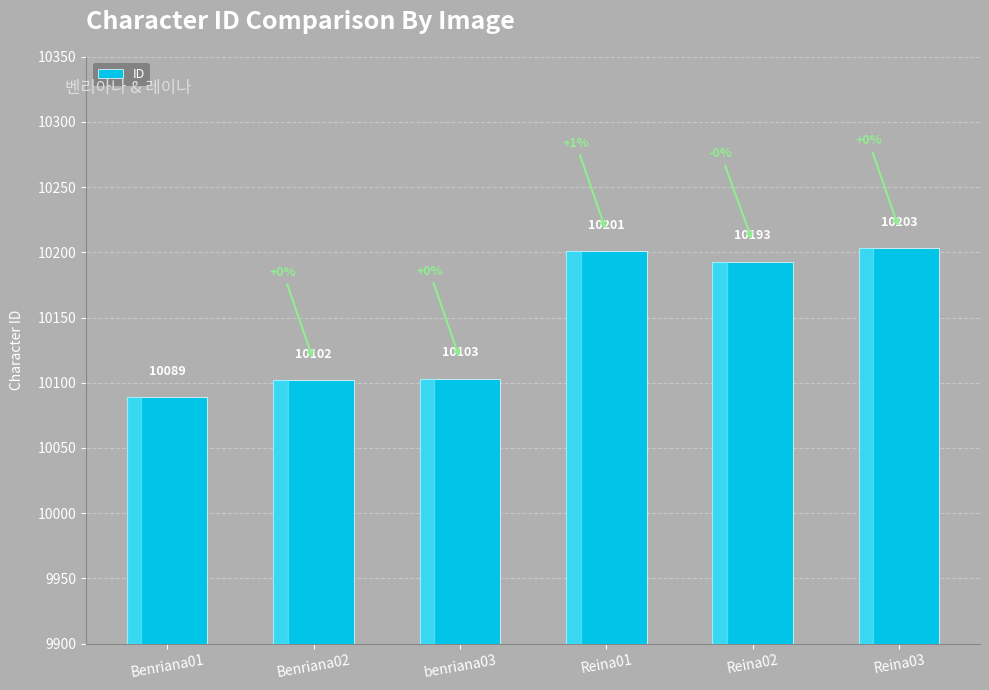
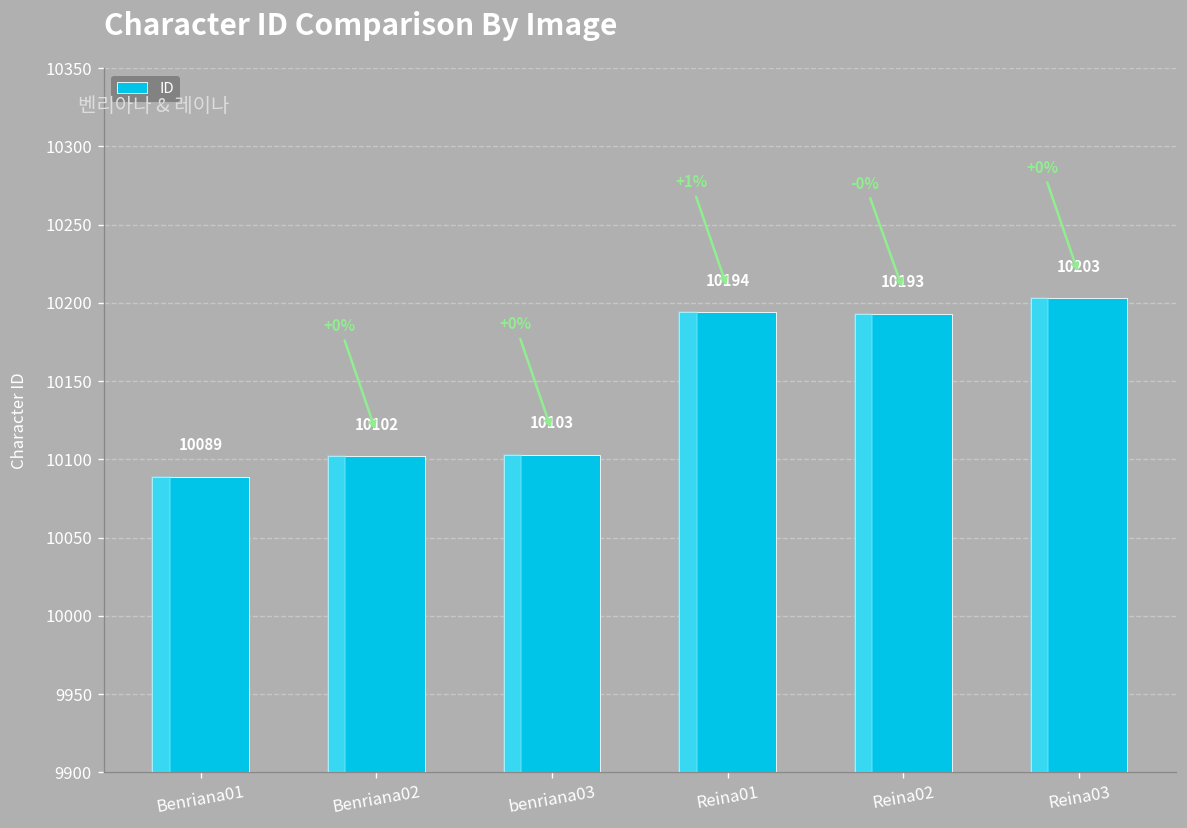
Reina01: 10201 -> 10194
